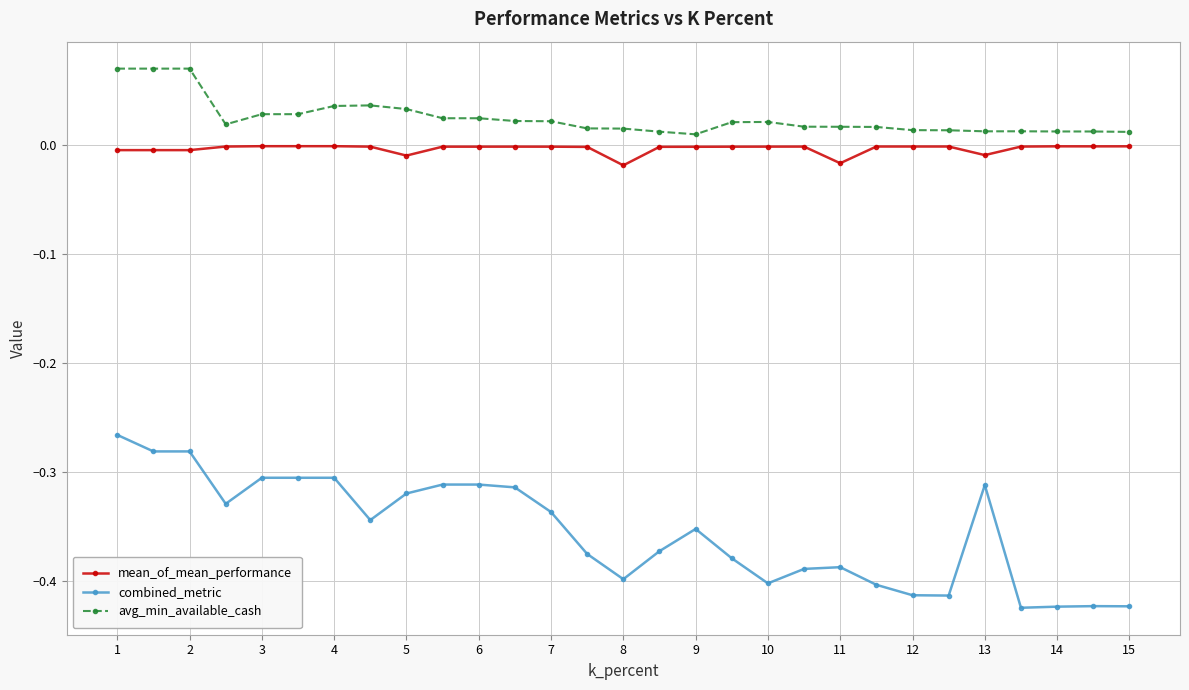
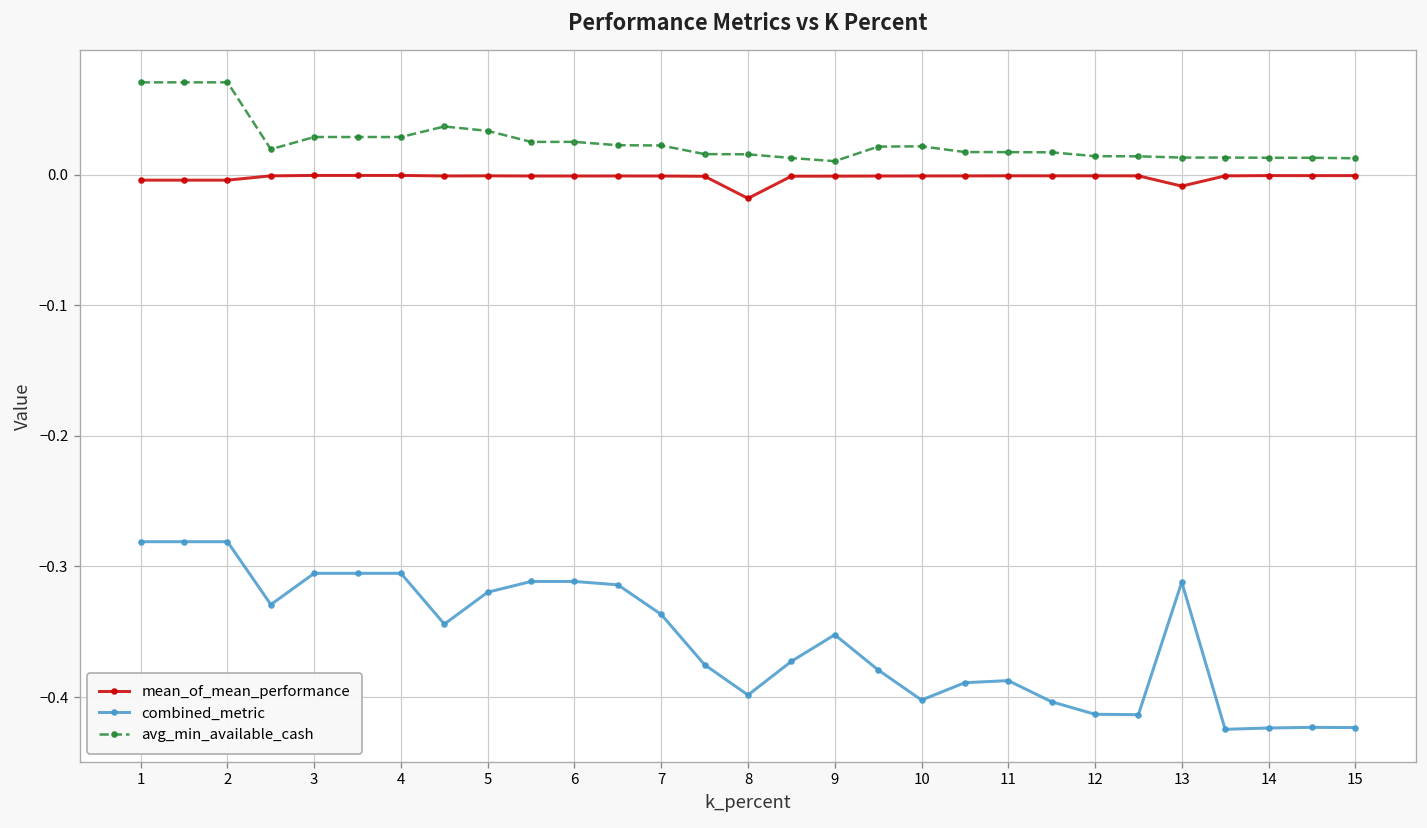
combined_metric, 1: -0.266 -> -0.281
avg_min_available_cash, 4: 0.036 -> 0.029
mean_of_mean_performance, 5: -0.009 -> -0.001
mean_of_mean_performance, 11: -0.016 -> -0.001
